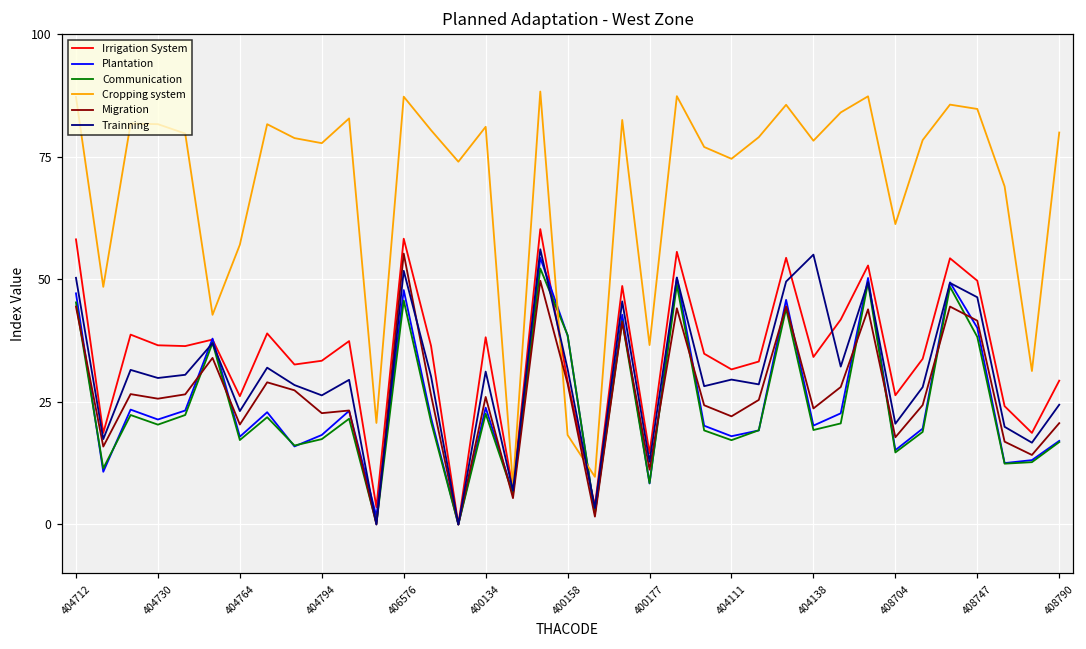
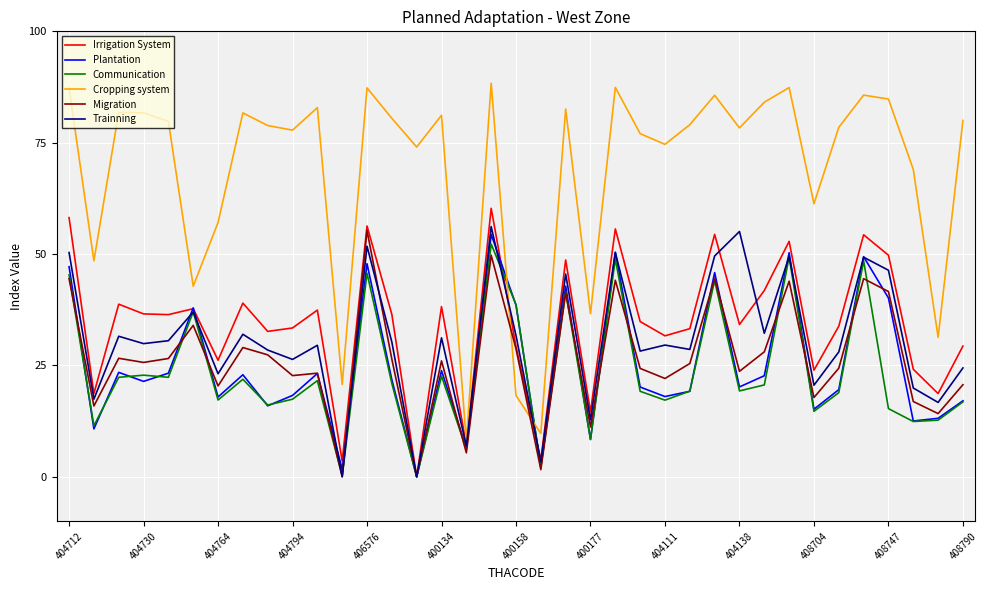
Communication, 404730: 20 -> 23
Irrigation System, 406576: 58 -> 56
Irrigation System, 408704: 26 -> 24
Communication, 408747: 38 -> 15
